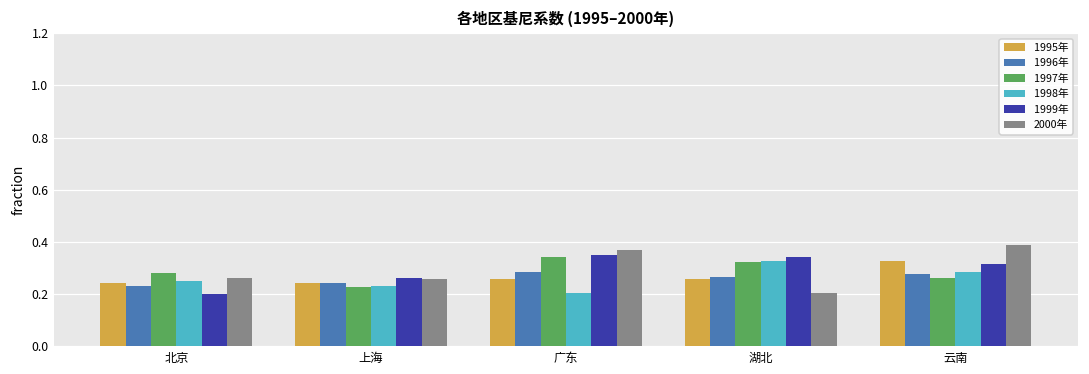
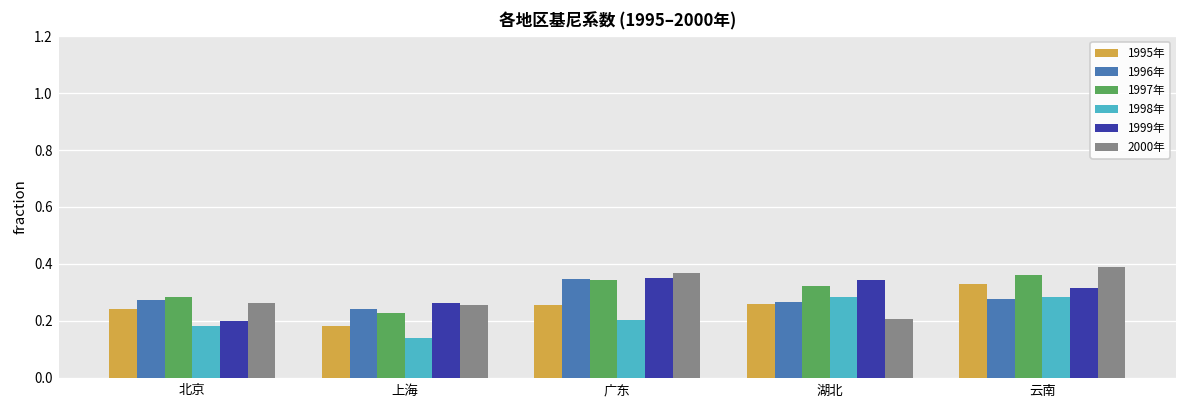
1996年, 北京: 0.23 -> 0.27
1998年, 北京: 0.25 -> 0.18
1995年, 上海: 0.24 -> 0.18
1998年, 上海: 0.23 -> 0.14
1996年, 广东: 0.28 -> 0.35
1998年, 湖北: 0.33 -> 0.29
1997年, 云南: 0.26 -> 0.36
